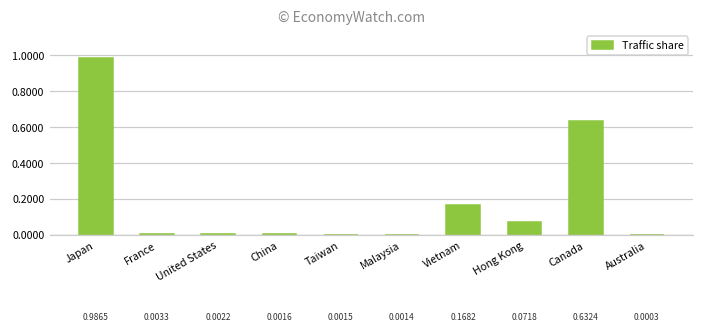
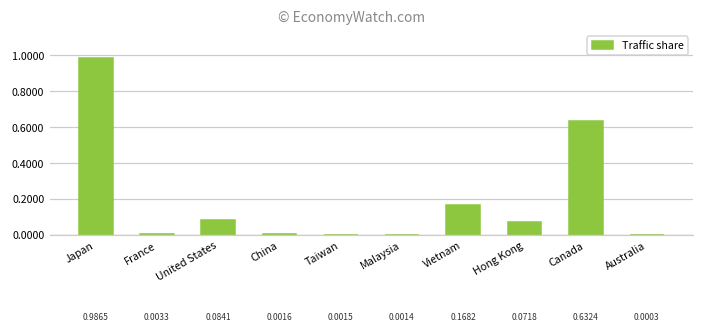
United States: 0.0022 -> 0.0841
